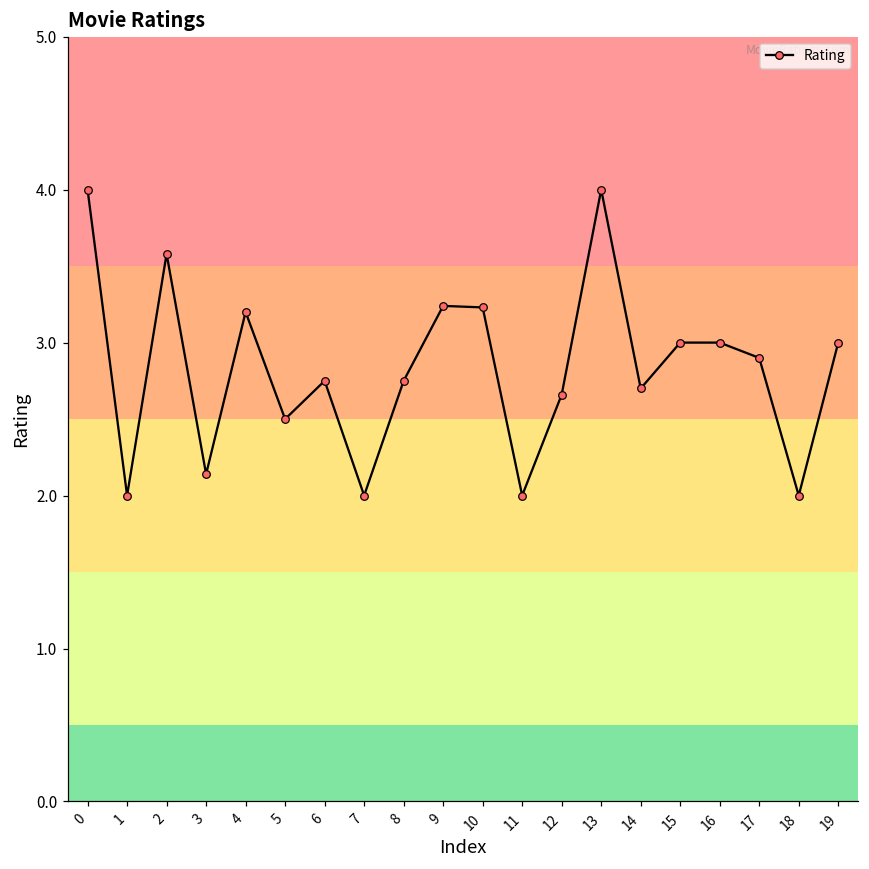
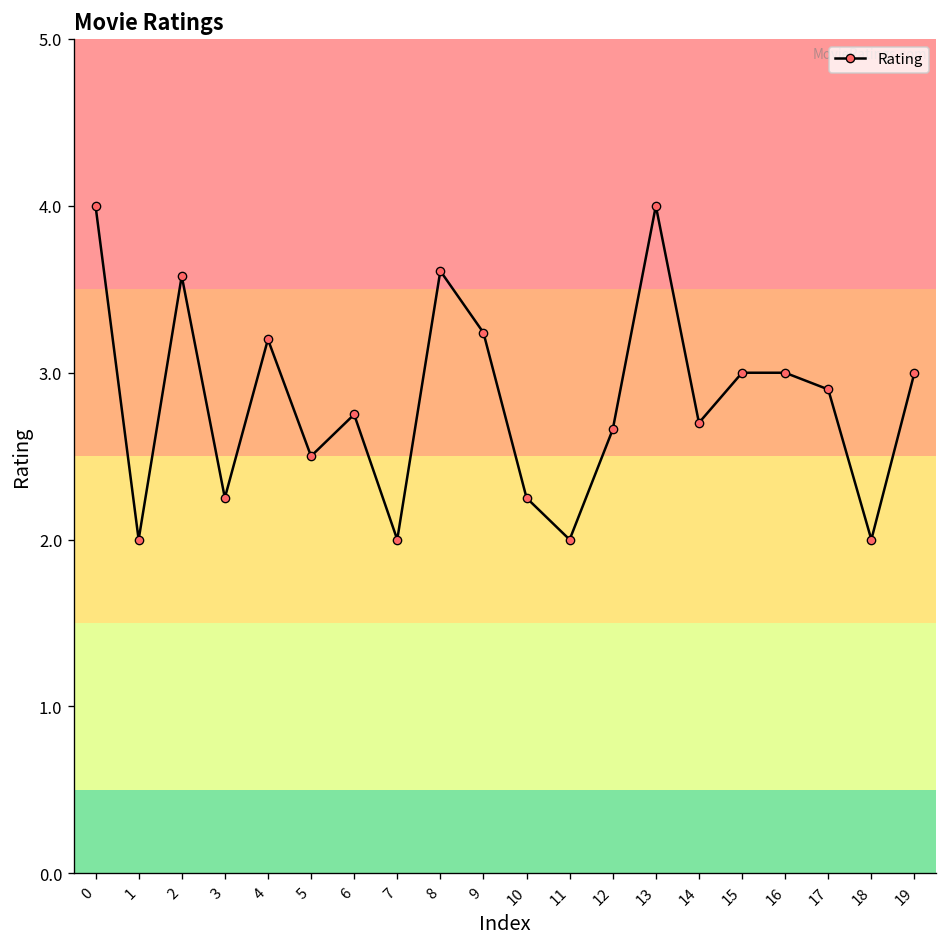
3: 2.14 -> 2.25
8: 2.75 -> 3.61
10: 3.23 -> 2.25
